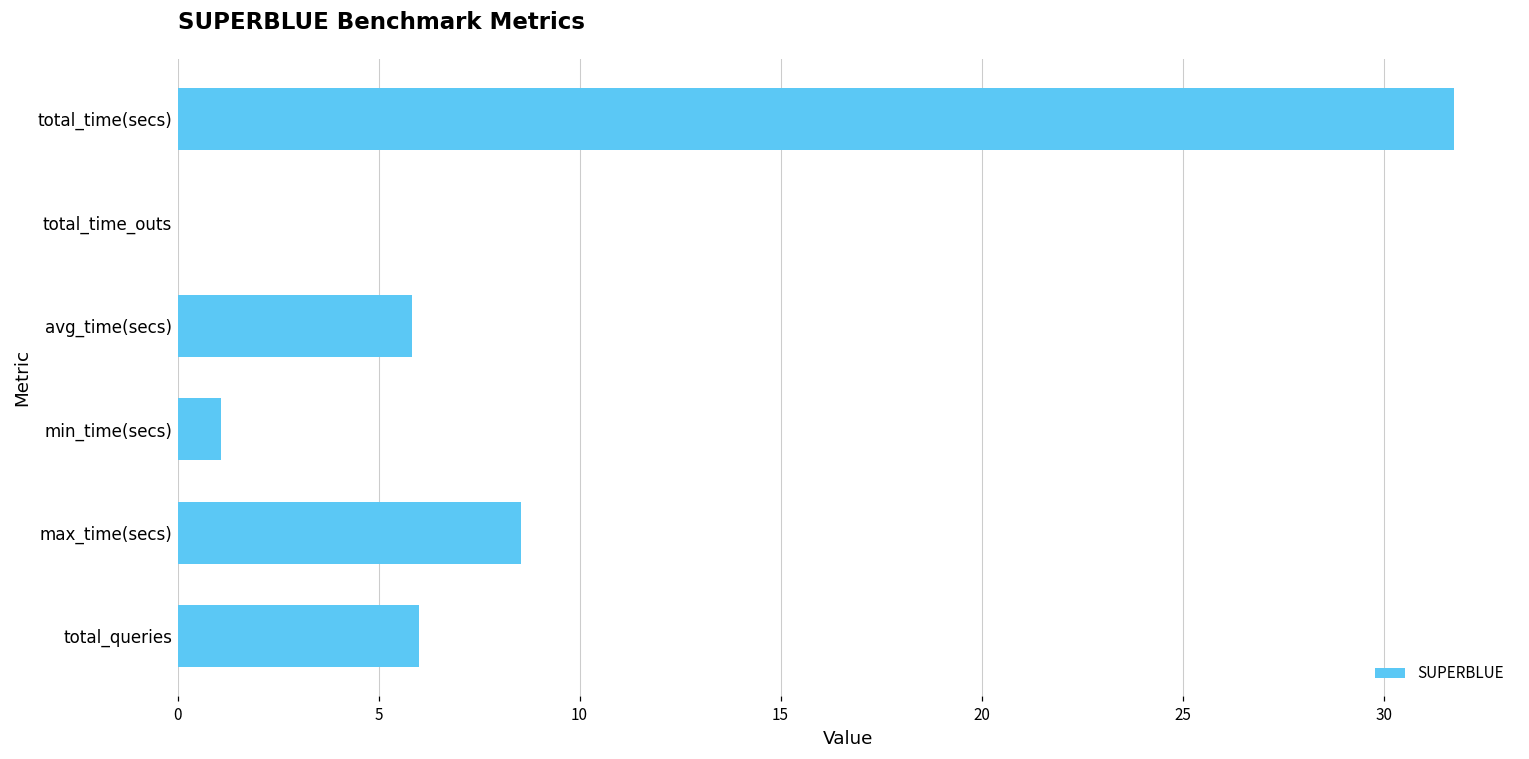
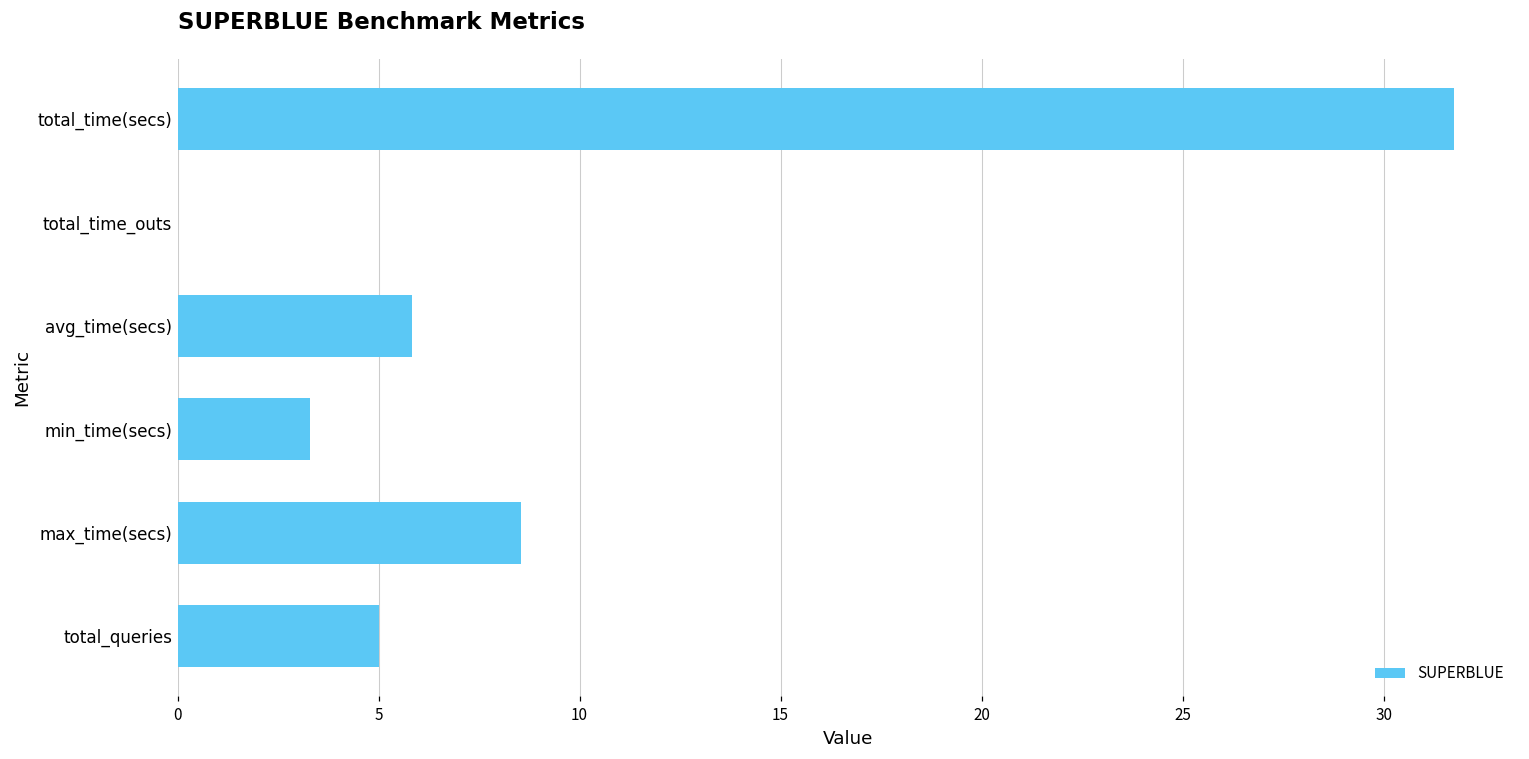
min_time(secs): 1.1 -> 3.3
total_queries: 6 -> 5
